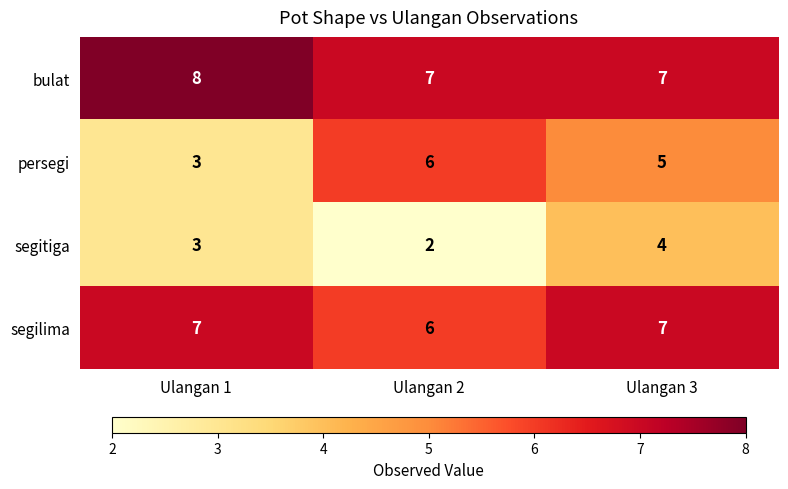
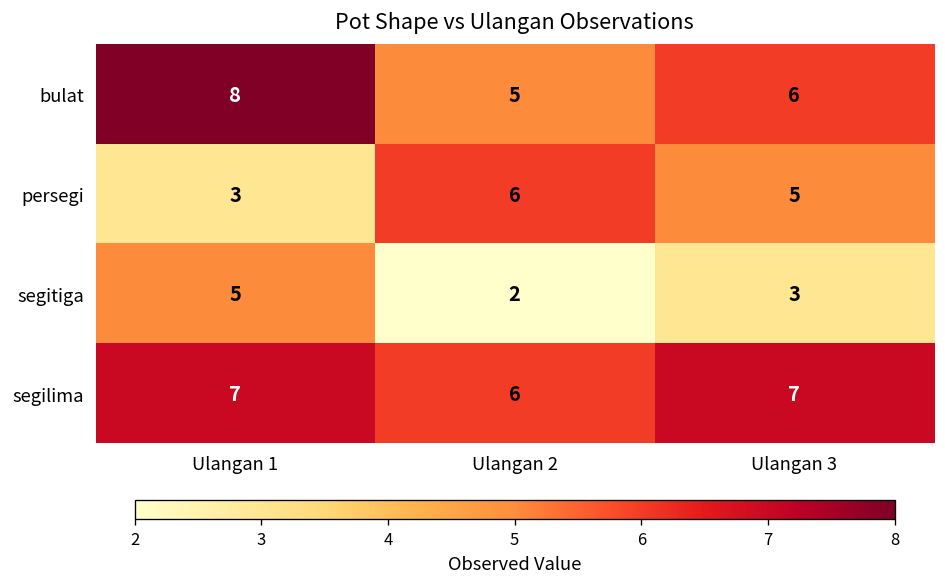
bulat, Ulangan 2: 7 -> 5
bulat, Ulangan 3: 7 -> 6
segitiga, Ulangan 1: 3 -> 5
segitiga, Ulangan 3: 4 -> 3
